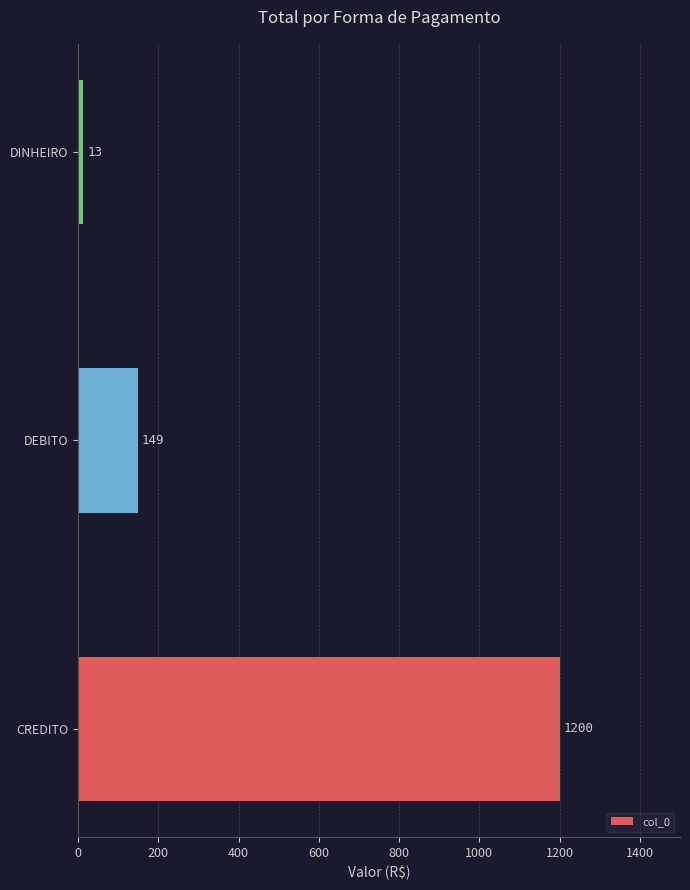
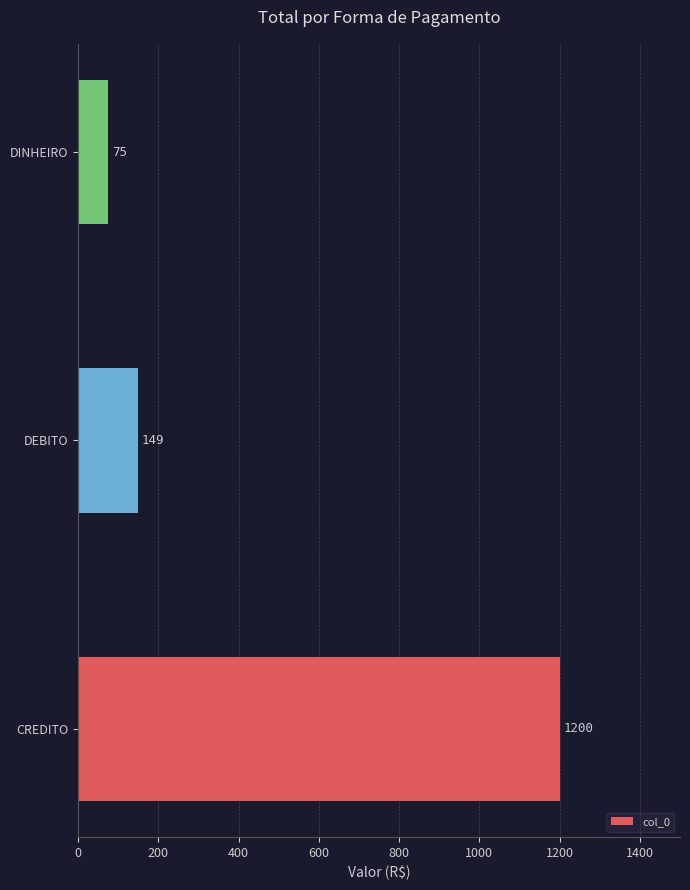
DINHEIRO: 13 -> 75
